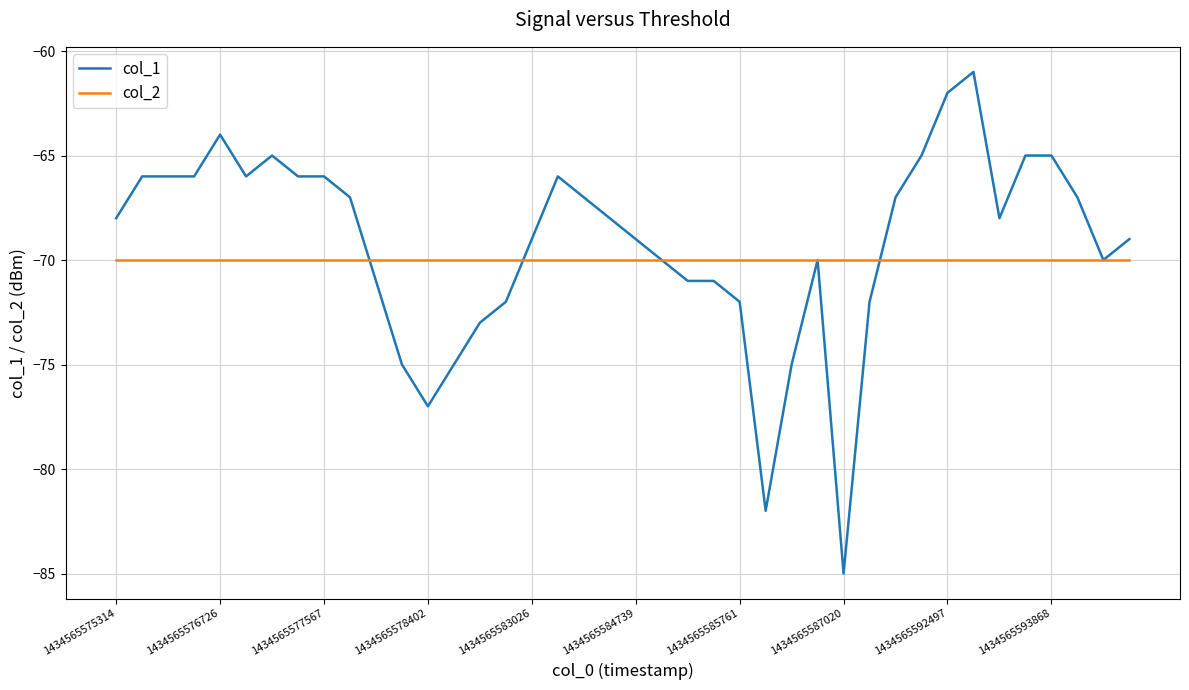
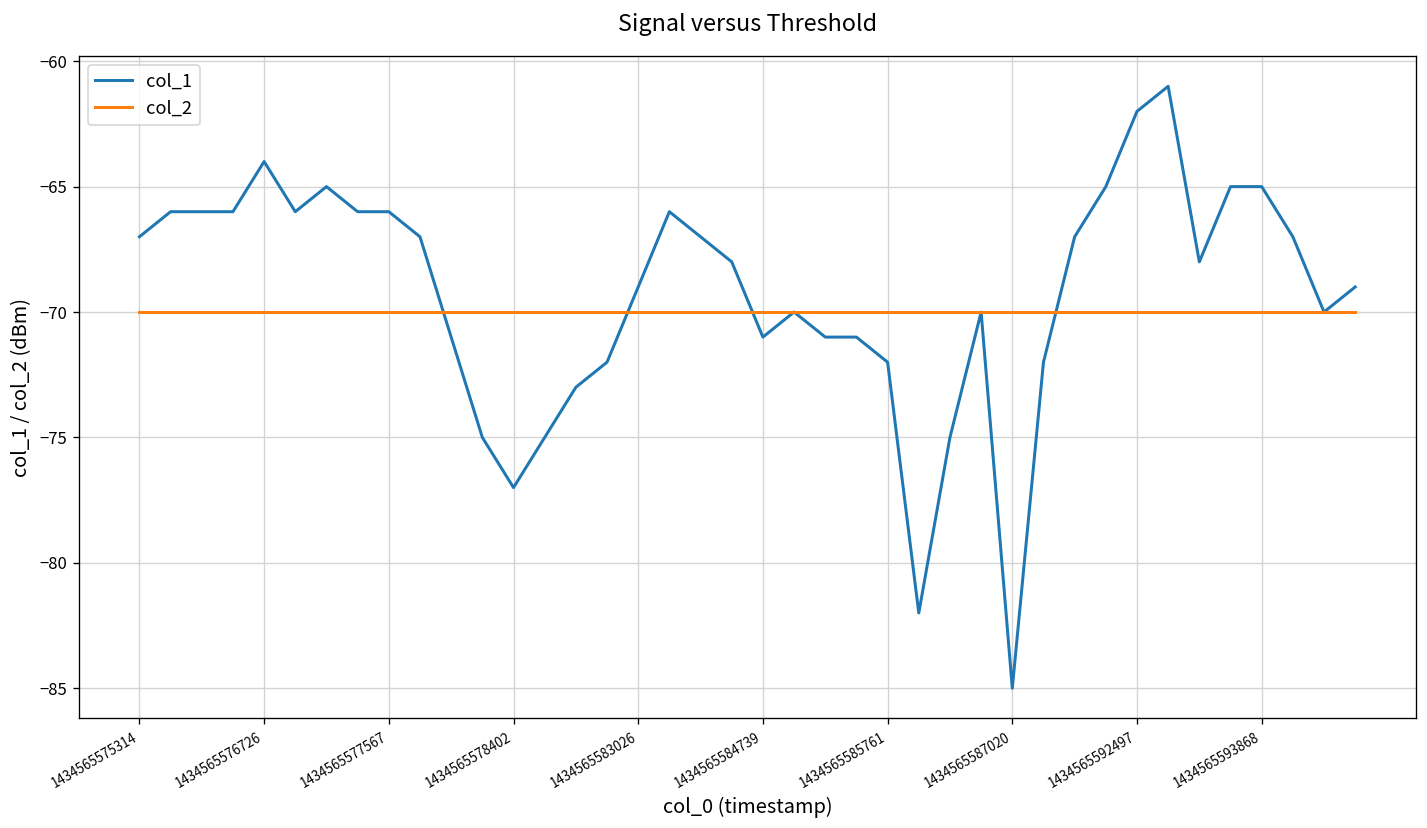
col_1, 1434565575314: -68 -> -67
col_1, 1434565584739: -69 -> -71
